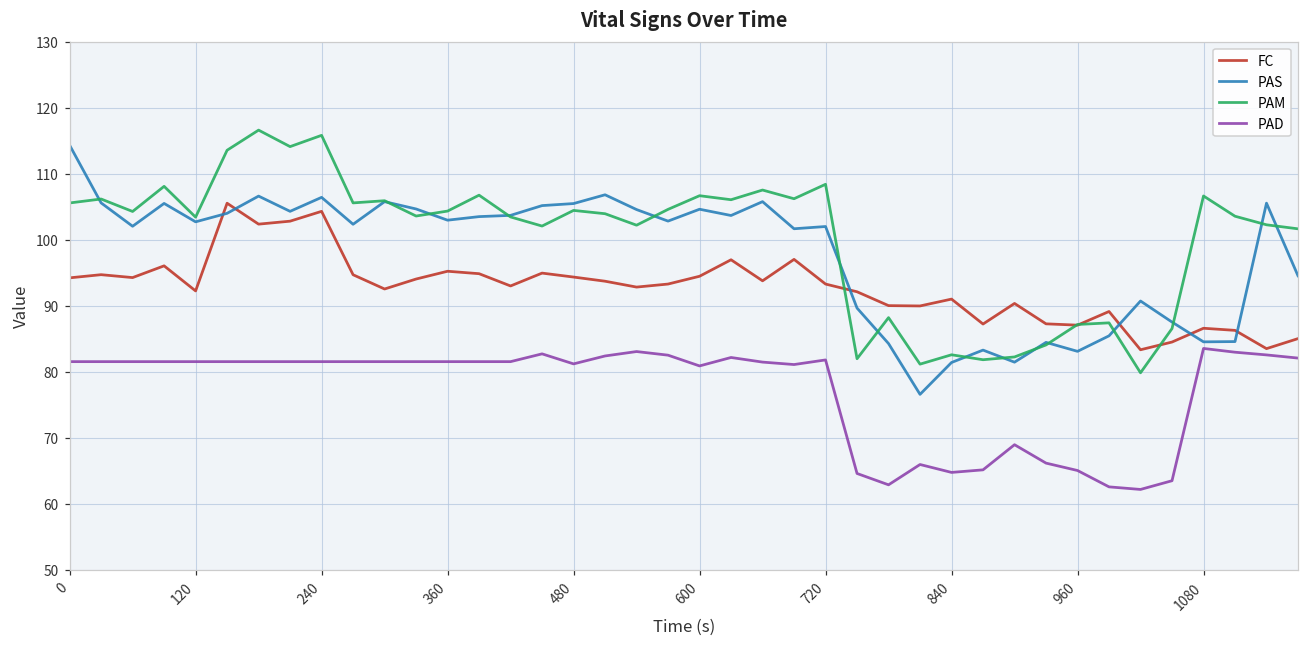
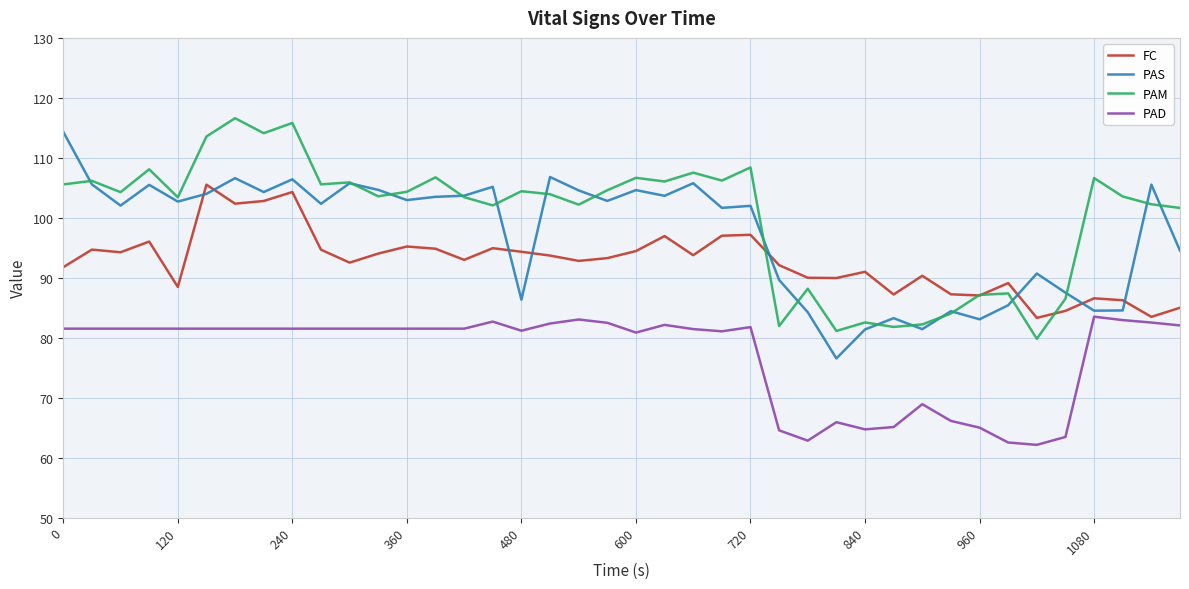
FC, 0: 94 -> 92
FC, 120: 92 -> 88
PAS, 480: 105 -> 86
FC, 720: 93 -> 97
